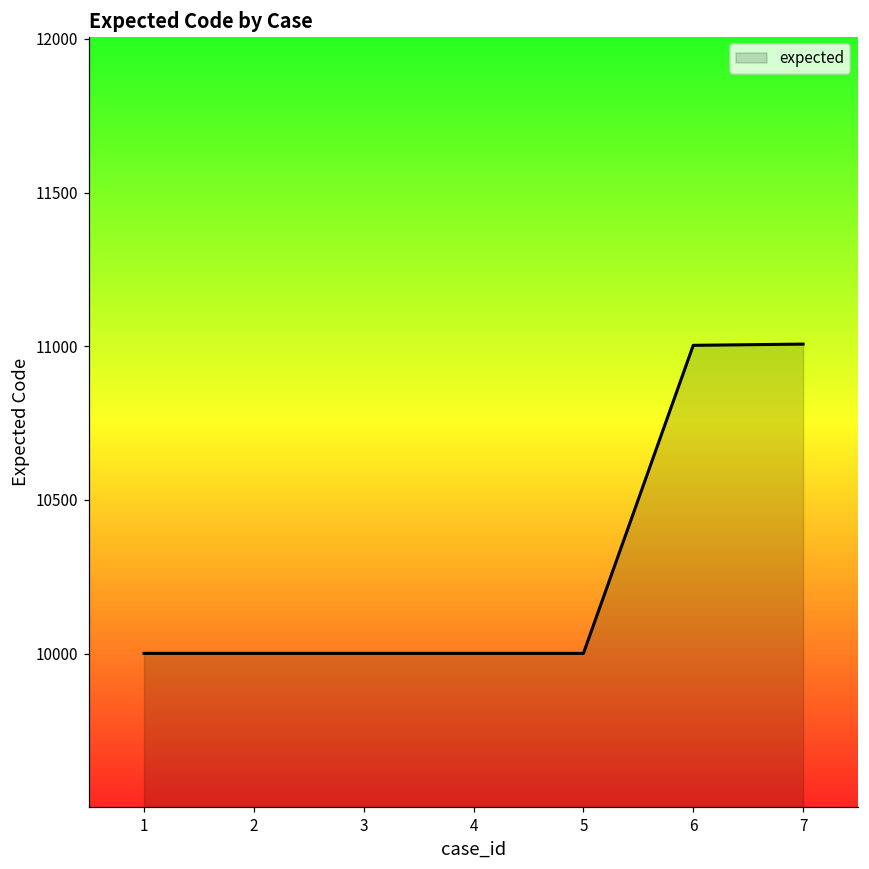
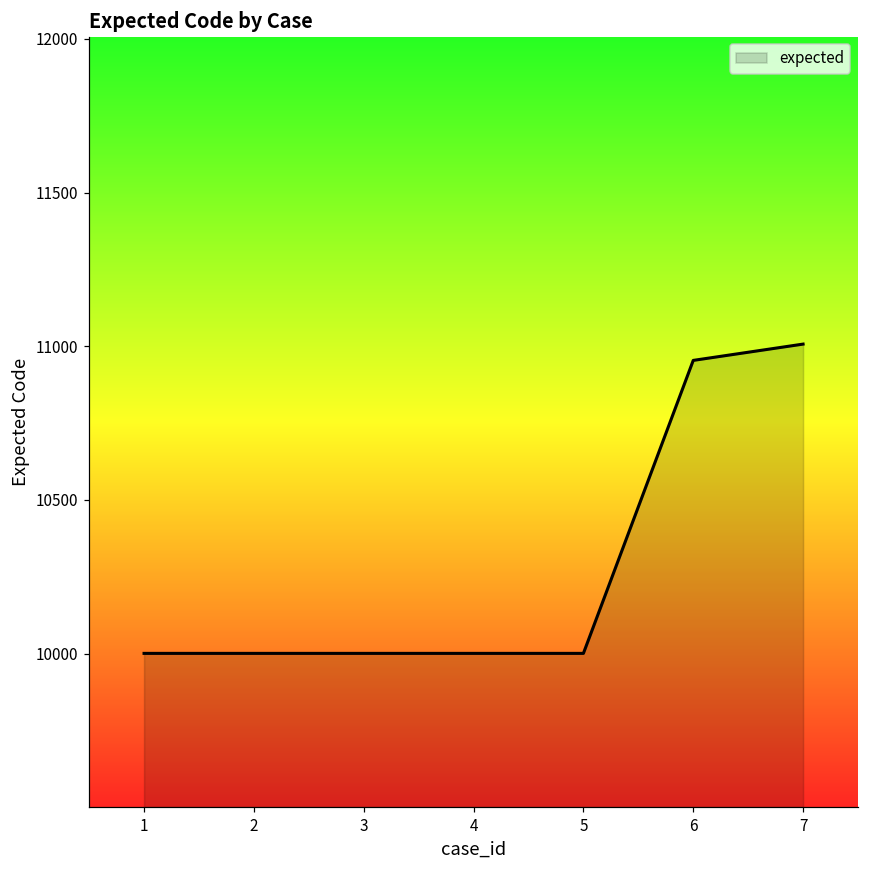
6: 11000 -> 10950
